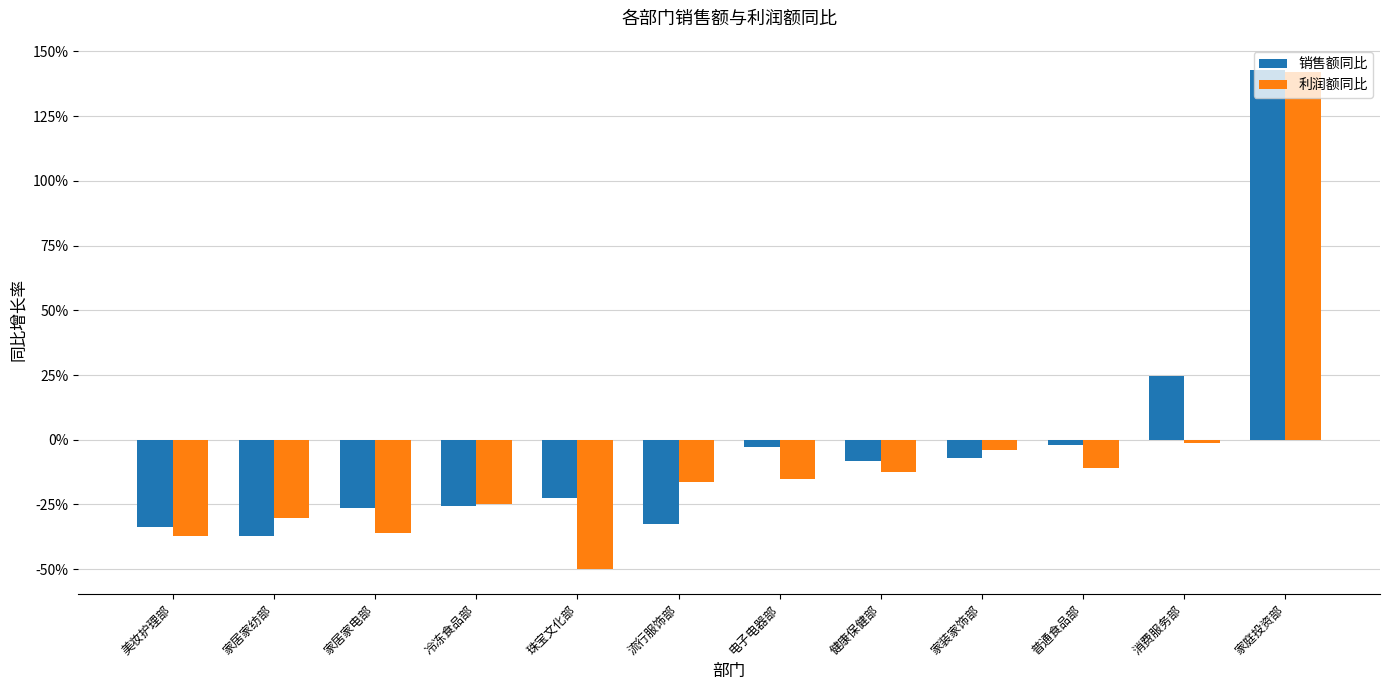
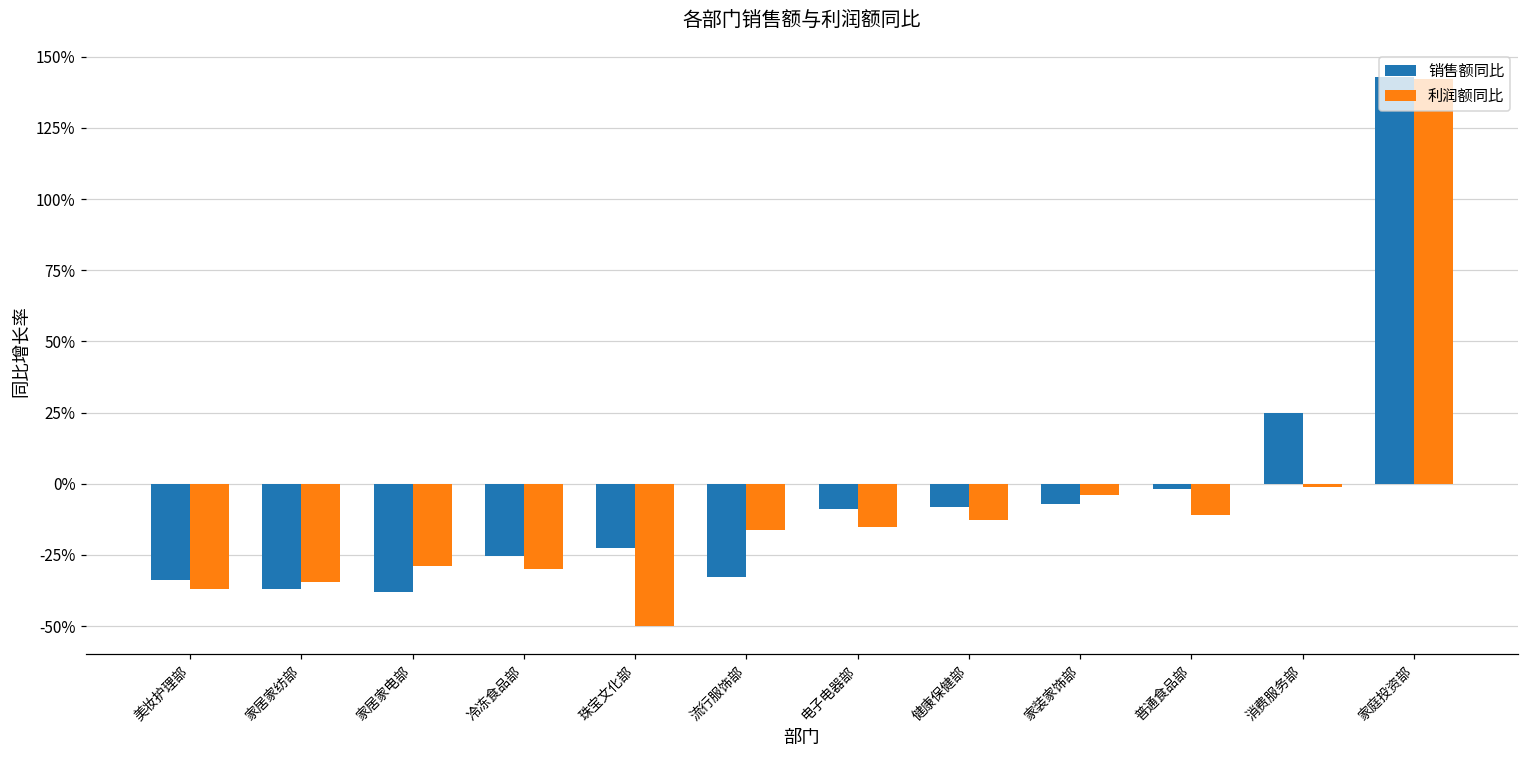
利润额同比, 家居家纺部: -30% -> -35%
销售额同比, 家居家电部: -26% -> -38%
利润额同比, 家居家电部: -36% -> -29%
利润额同比, 冷冻食品部: -25% -> -30%
销售额同比, 电子电器部: -3% -> -9%
